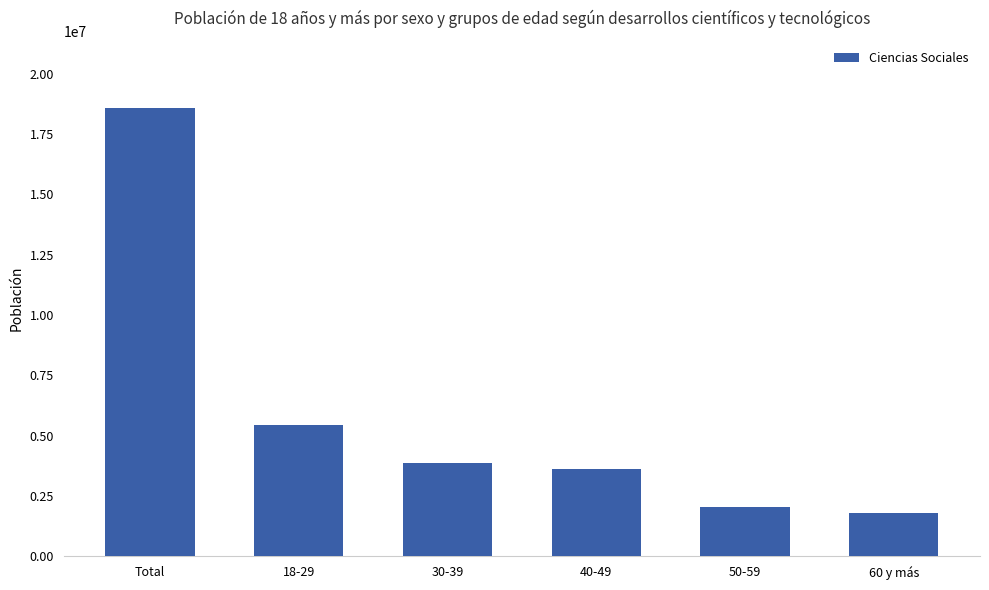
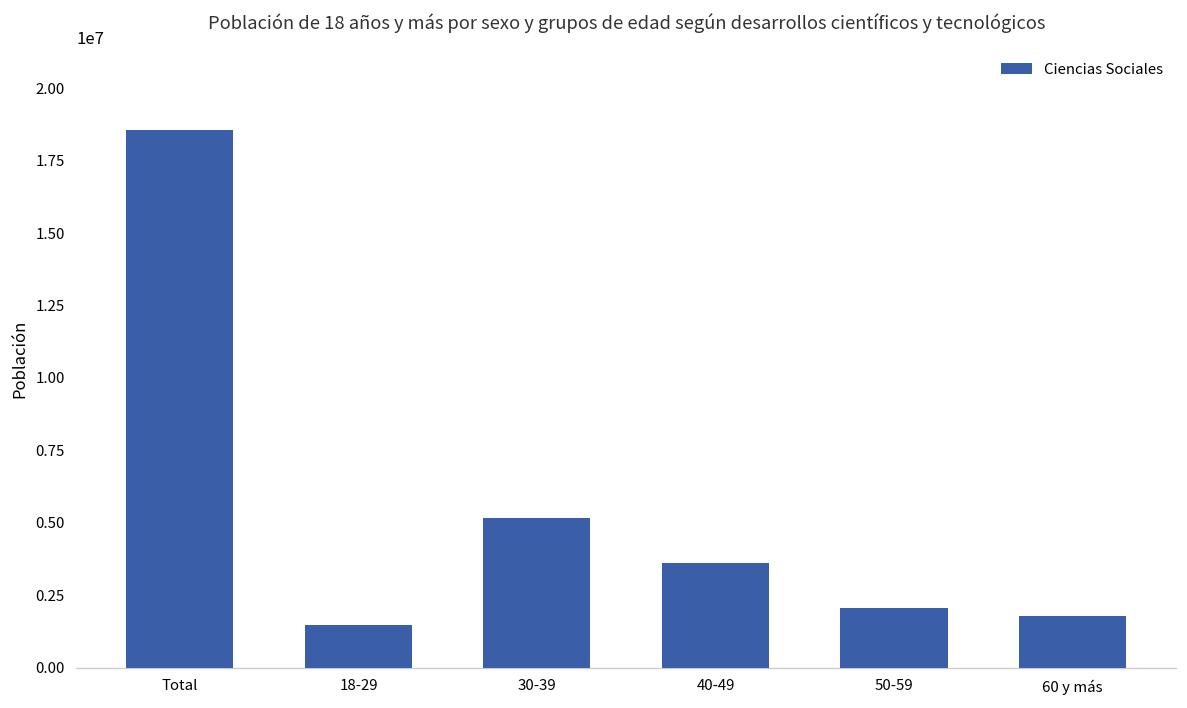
18-29: 5400000 -> 1500000
30-39: 3900000 -> 5200000
